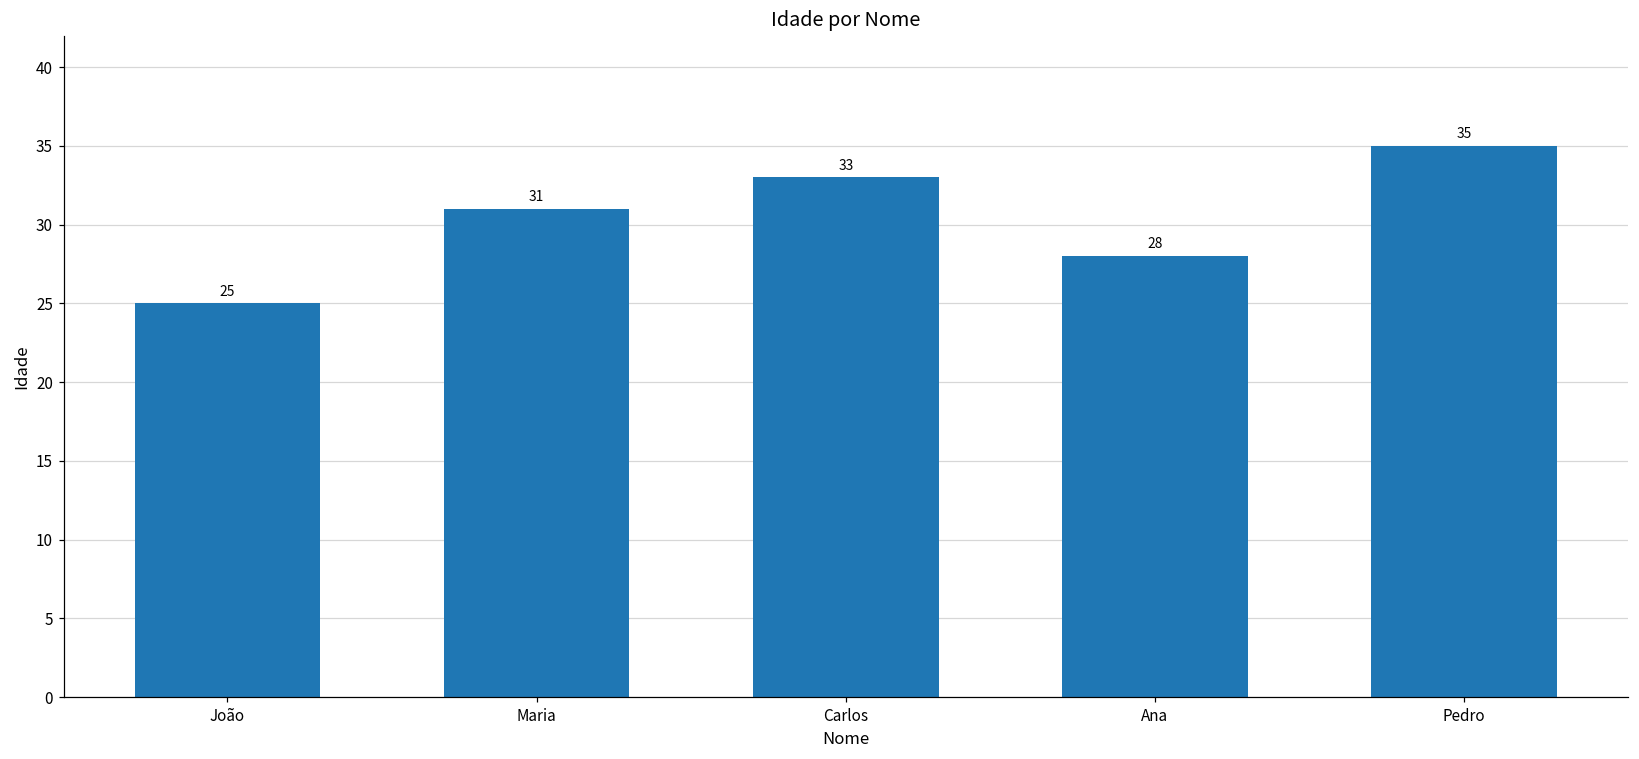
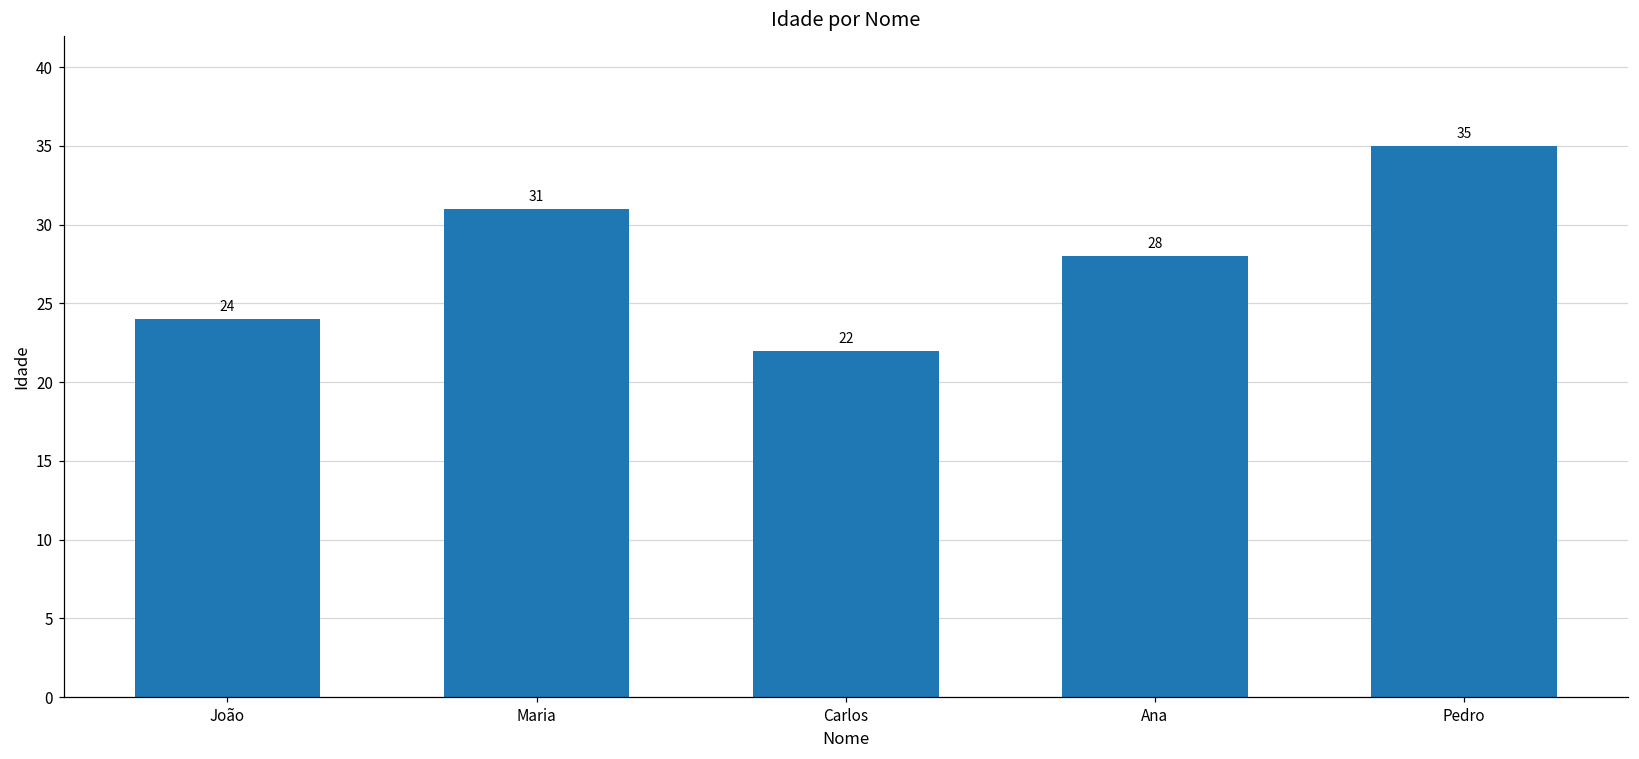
João: 25 -> 24
Carlos: 33 -> 22
